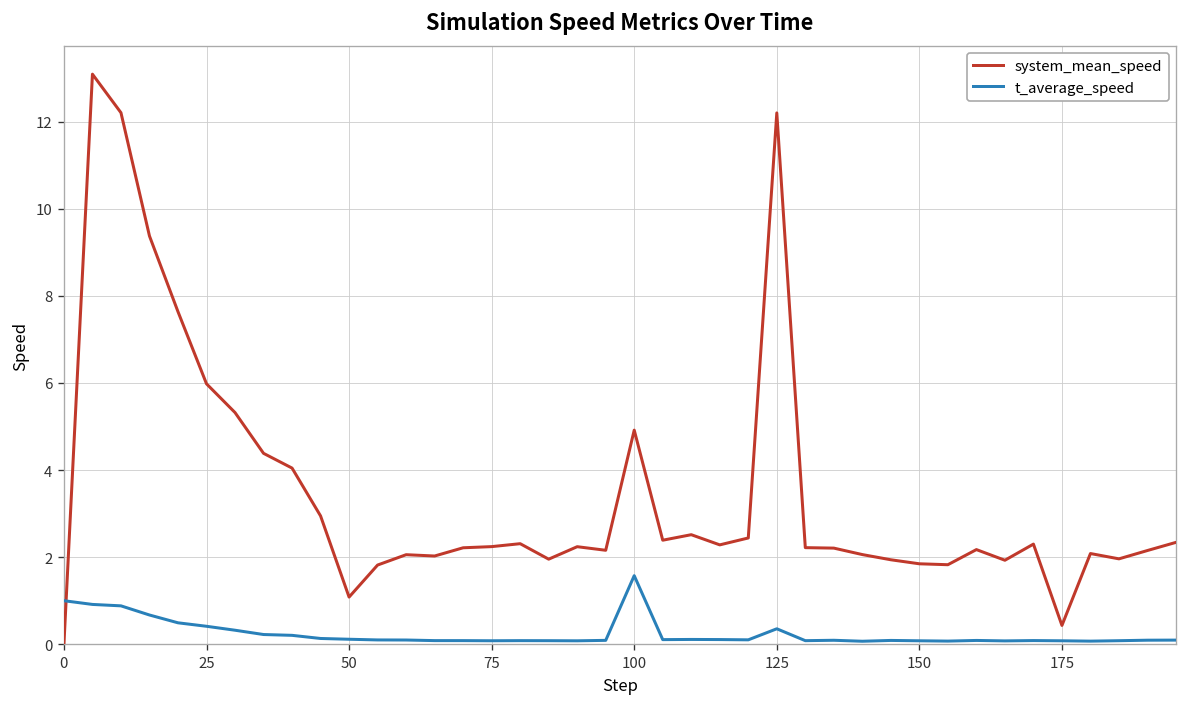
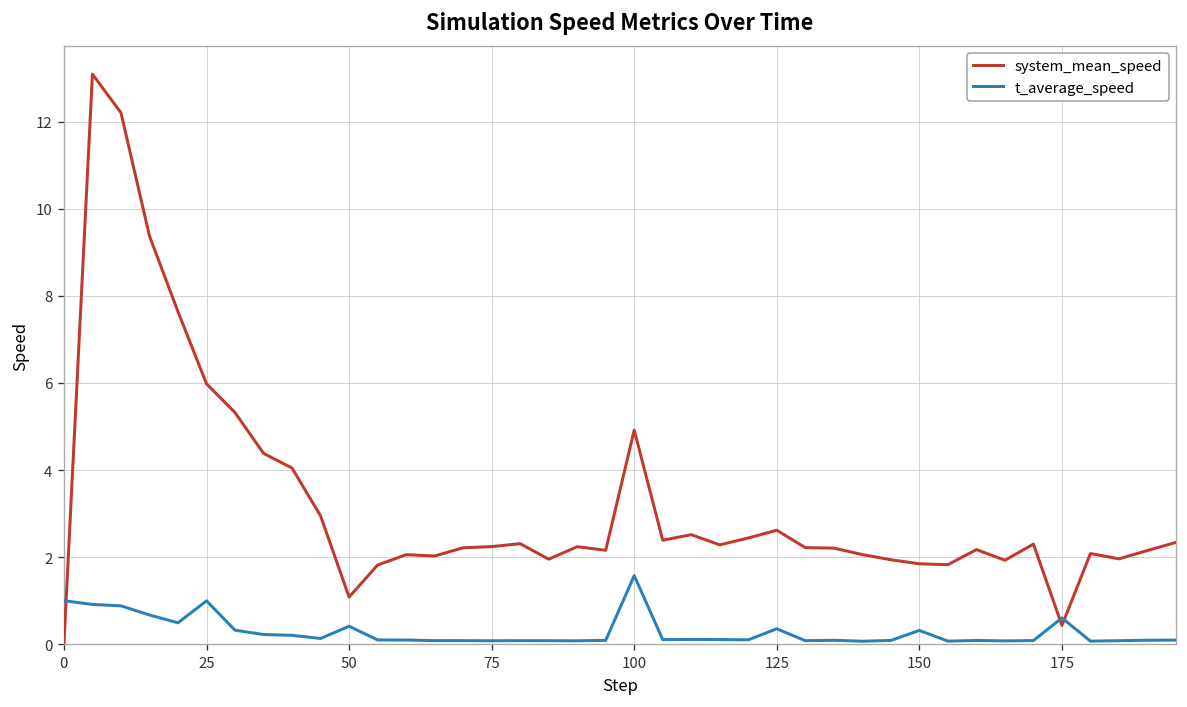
t_average_speed, 25: 0.4 -> 1.0
t_average_speed, 50: 0.1 -> 0.4
system_mean_speed, 125: 12.2 -> 2.6
t_average_speed, 150: 0.1 -> 0.3
t_average_speed, 175: 0.1 -> 0.6
